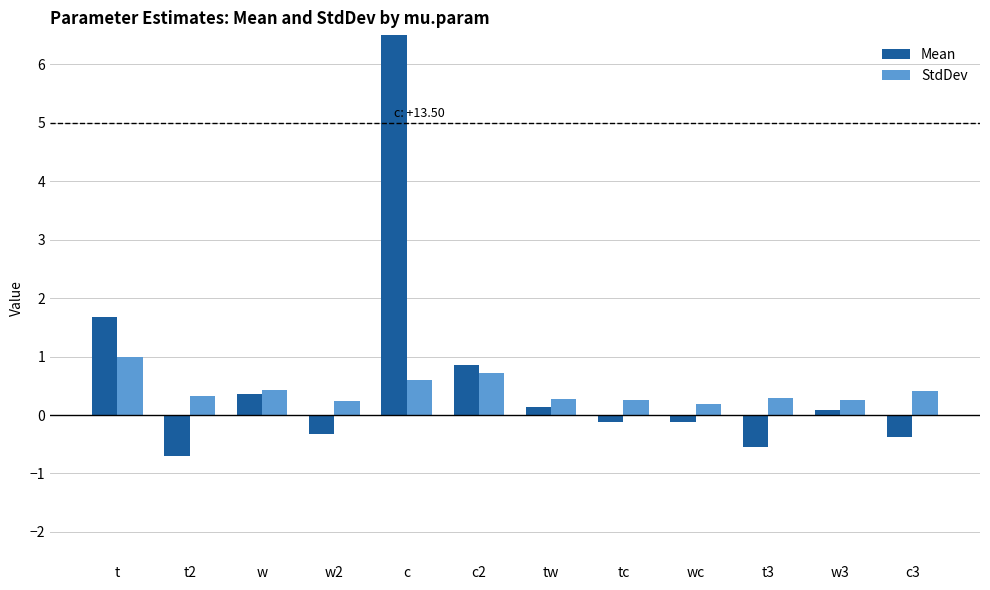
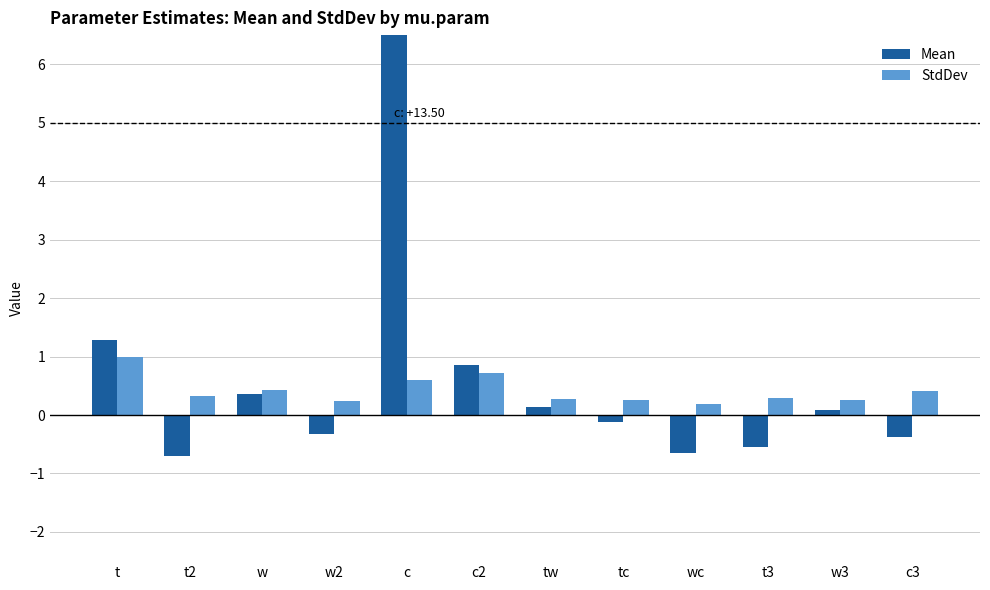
Mean, t: 1.7 -> 1.3
Mean, wc: -0.1 -> -0.7
